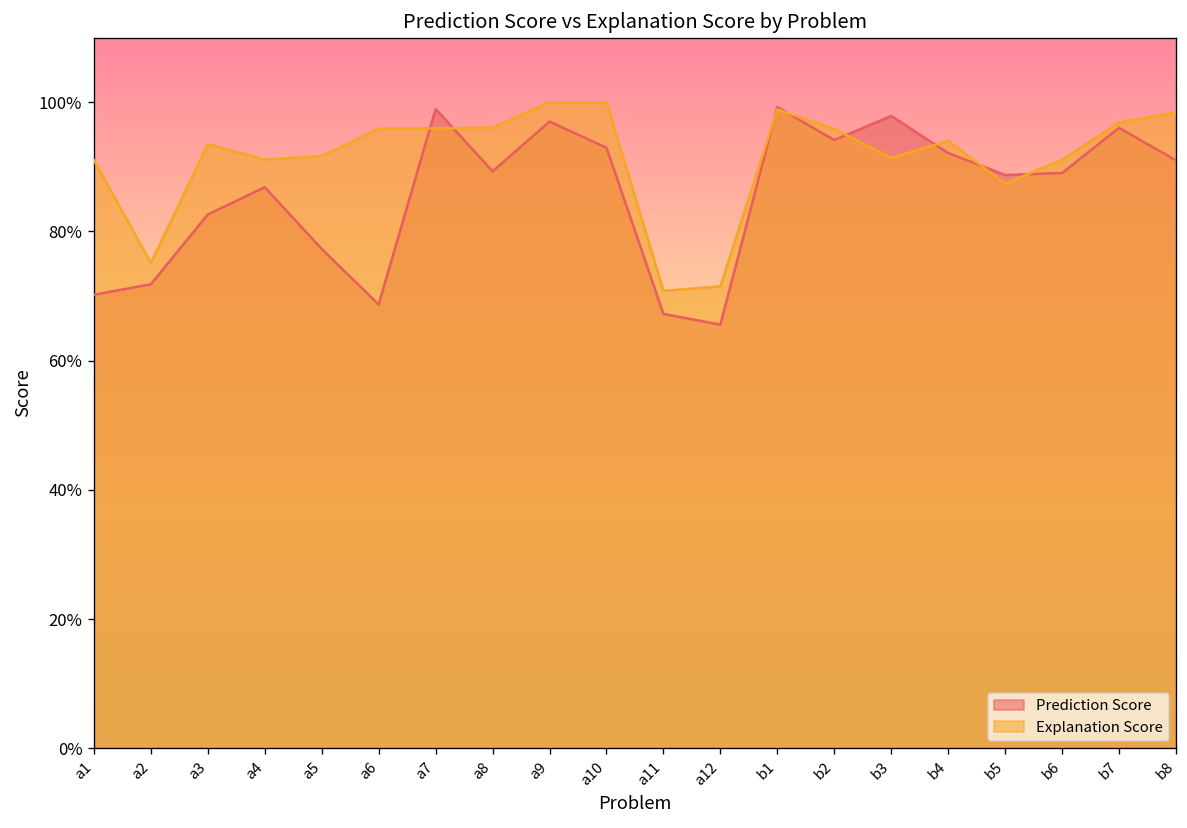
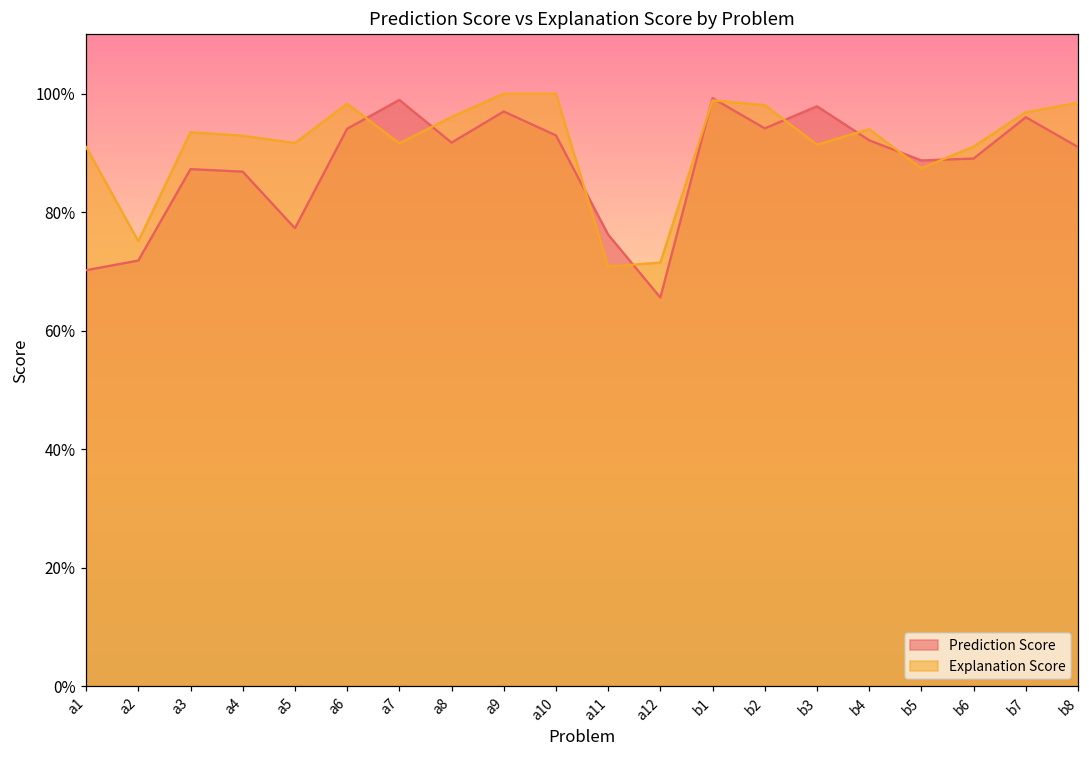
Prediction Score, a3: 83% -> 87%
Explanation Score, a4: 91% -> 93%
Prediction Score, a6: 69% -> 94%
Explanation Score, a6: 96% -> 98%
Explanation Score, a7: 96% -> 92%
Prediction Score, a8: 89% -> 92%
Prediction Score, a11: 67% -> 76%
Explanation Score, b2: 96% -> 98%
